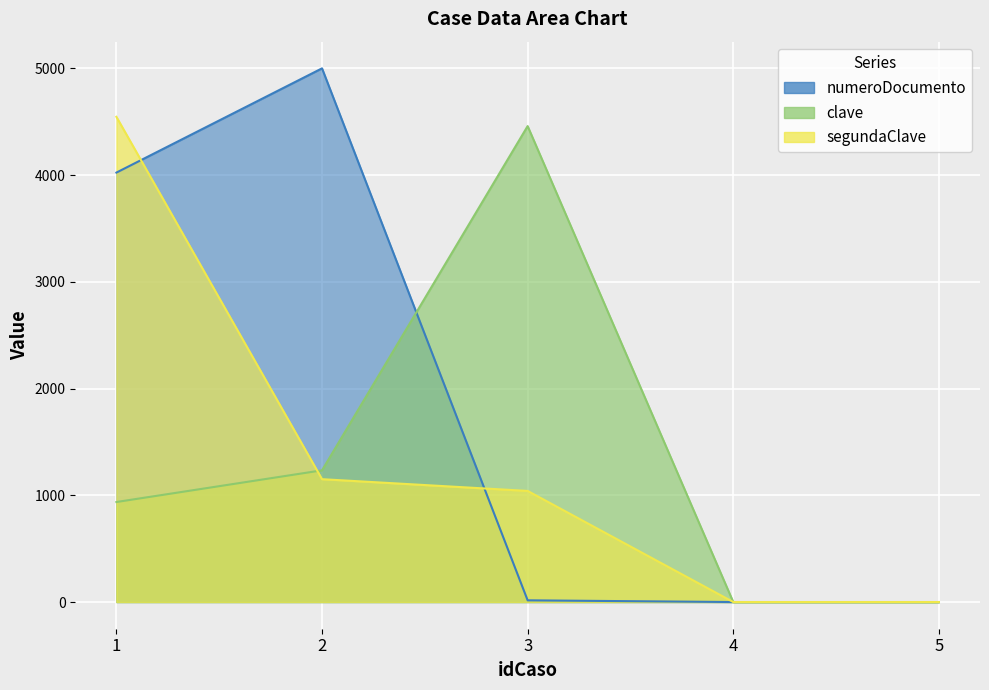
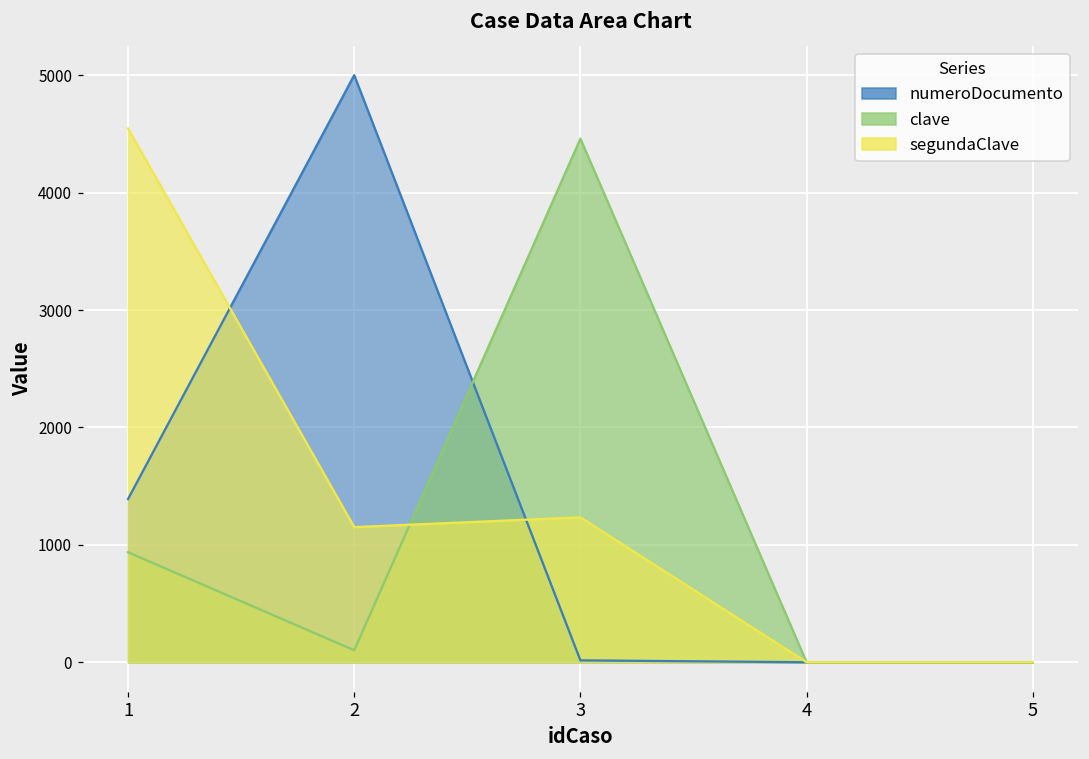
numeroDocumento, 1: 4020 -> 1390
clave, 2: 1230 -> 100
segundaClave, 3: 1040 -> 1230
